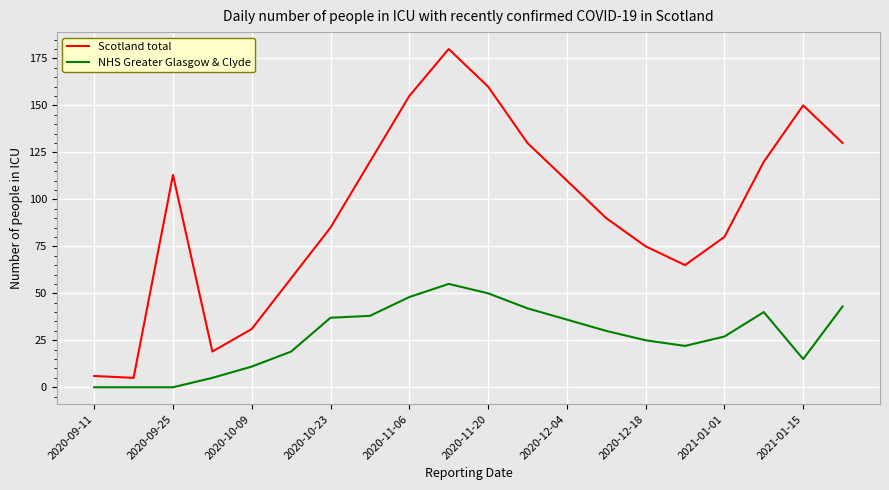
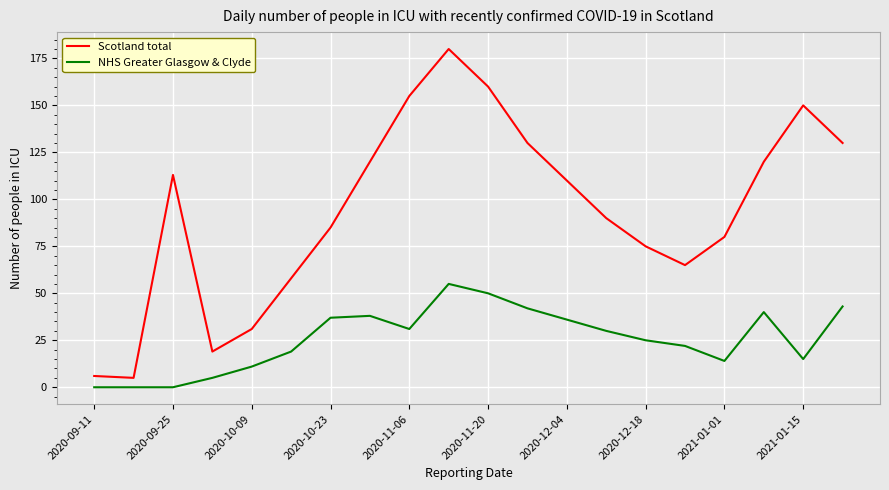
NHS Greater Glasgow & Clyde, 2020-11-06: 48 -> 31
NHS Greater Glasgow & Clyde, 2021-01-01: 27 -> 14
